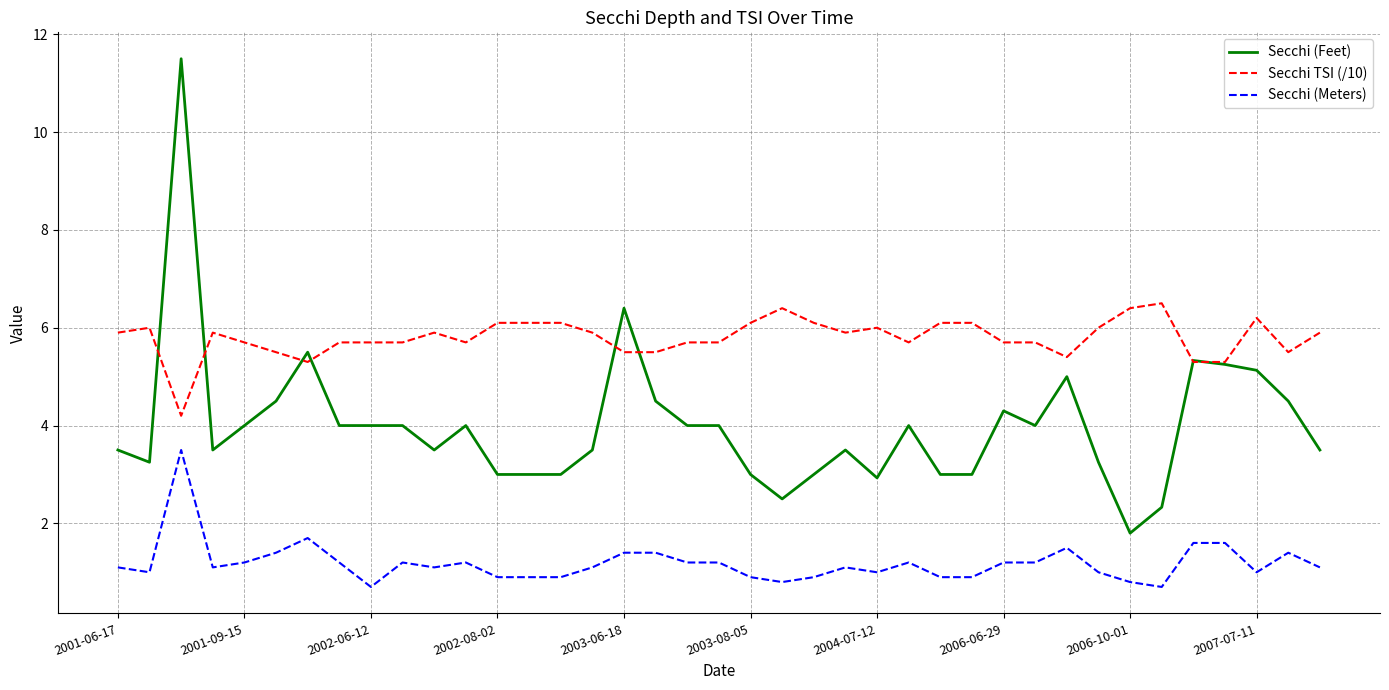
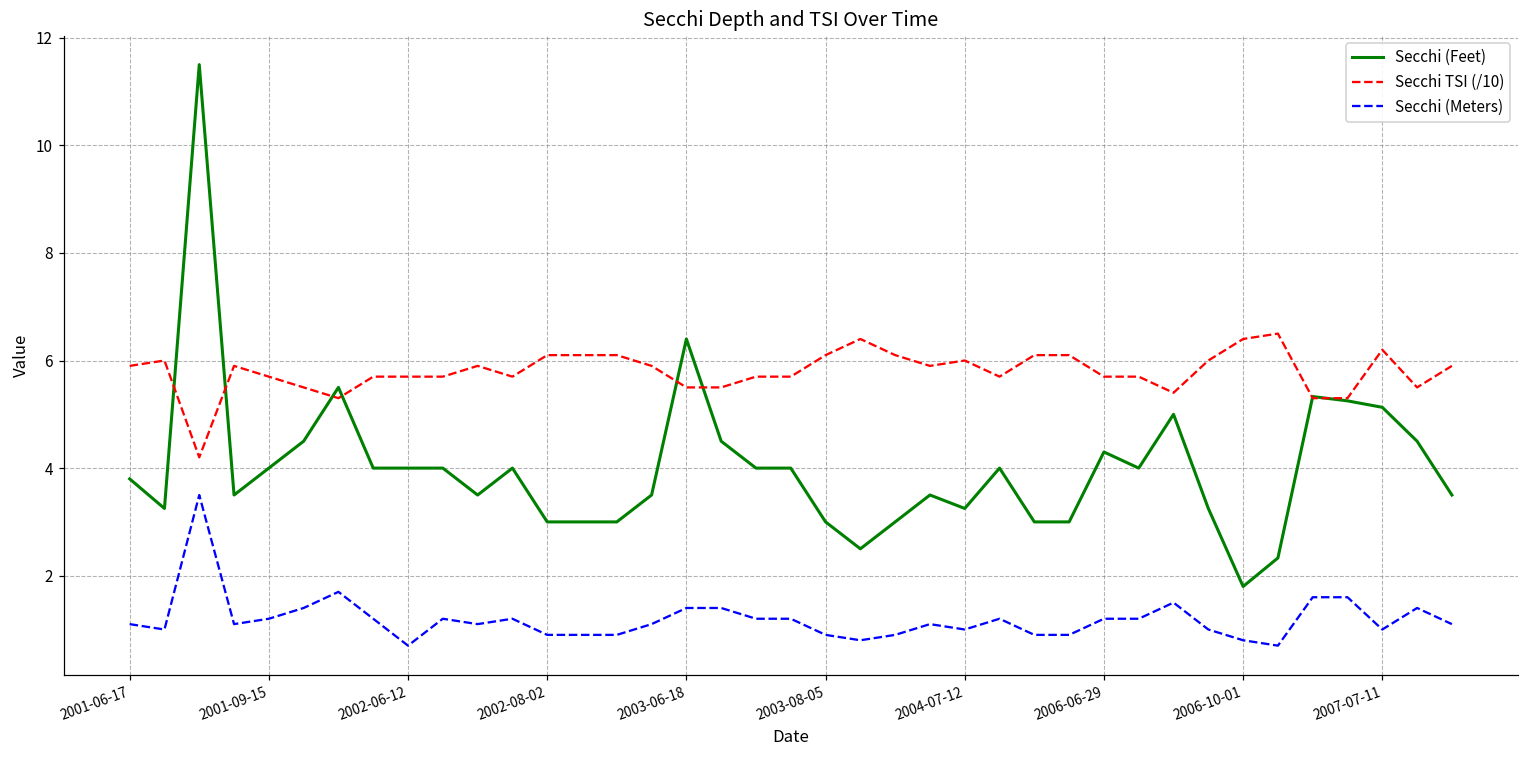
Secchi (Feet), 2001-06-17: 3.5 -> 3.8
Secchi (Feet), 2004-07-12: 2.9 -> 3.3
